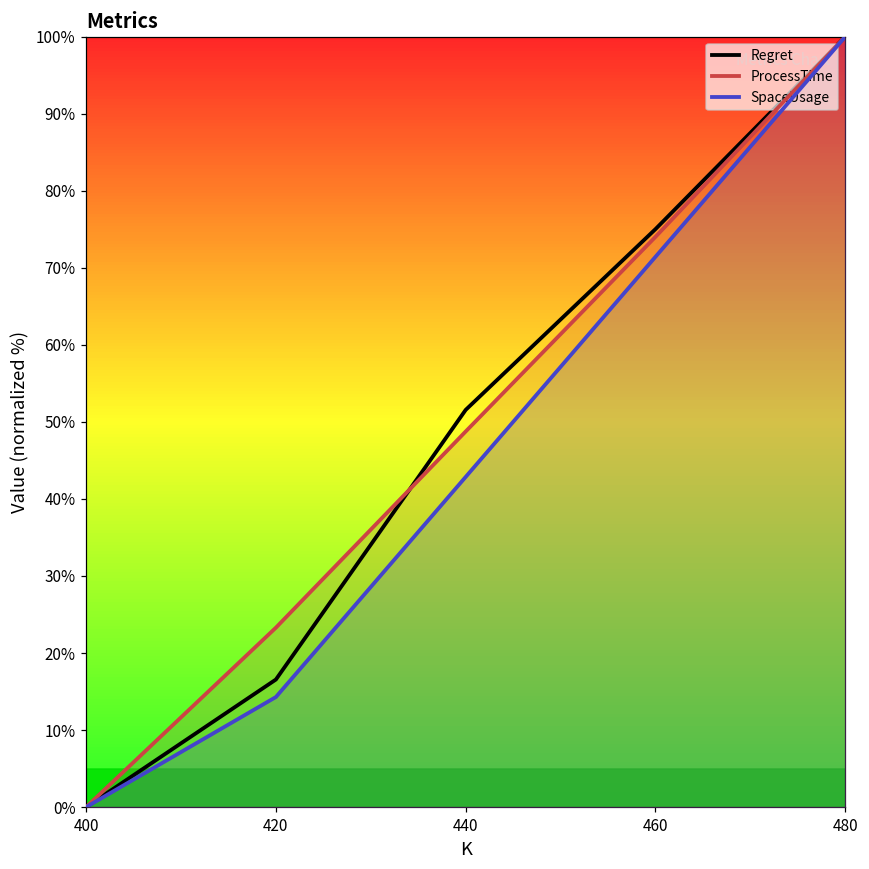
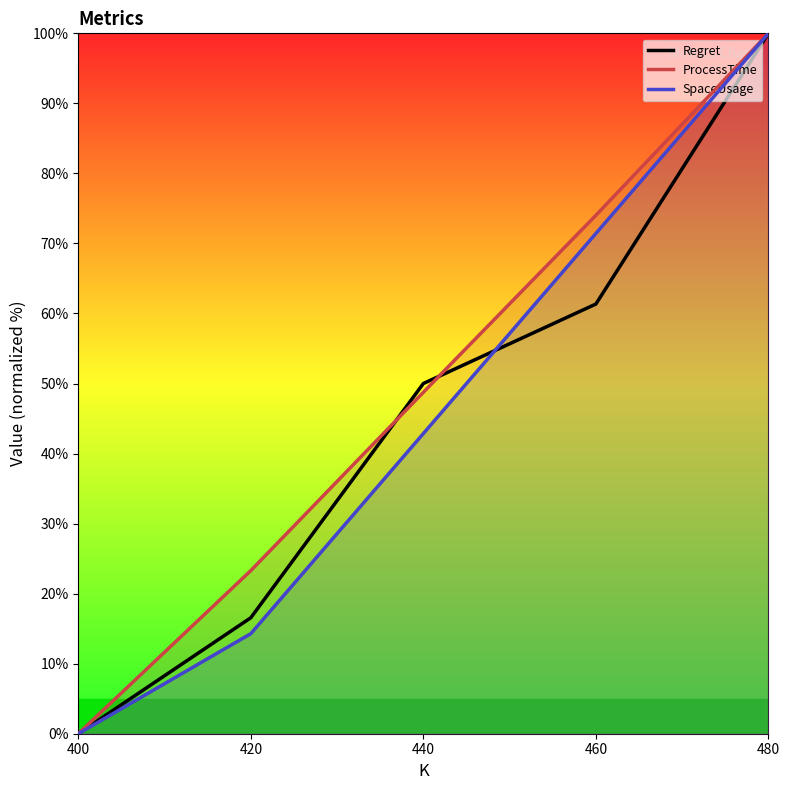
Regret, 440: 52% -> 50%
Regret, 460: 75% -> 61%
